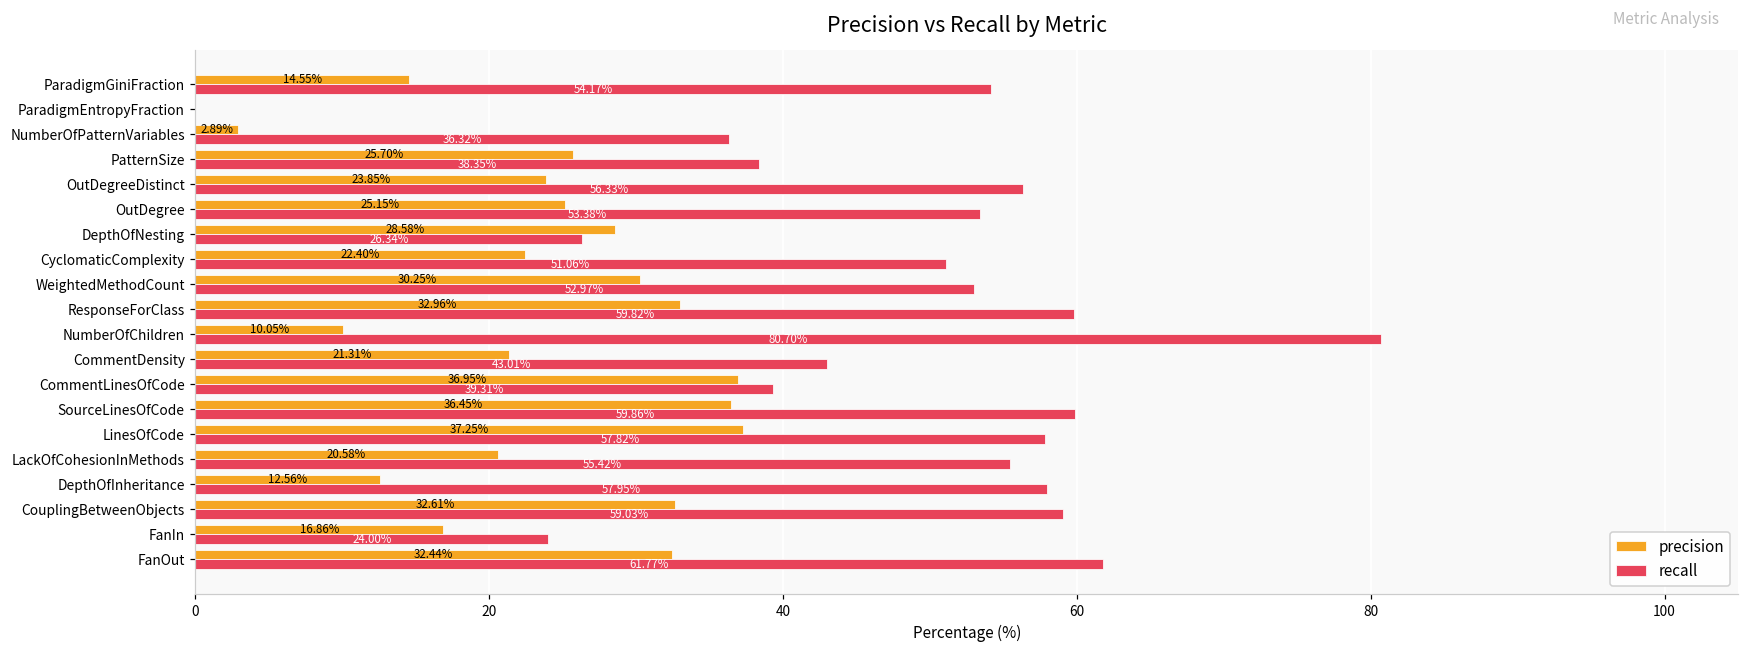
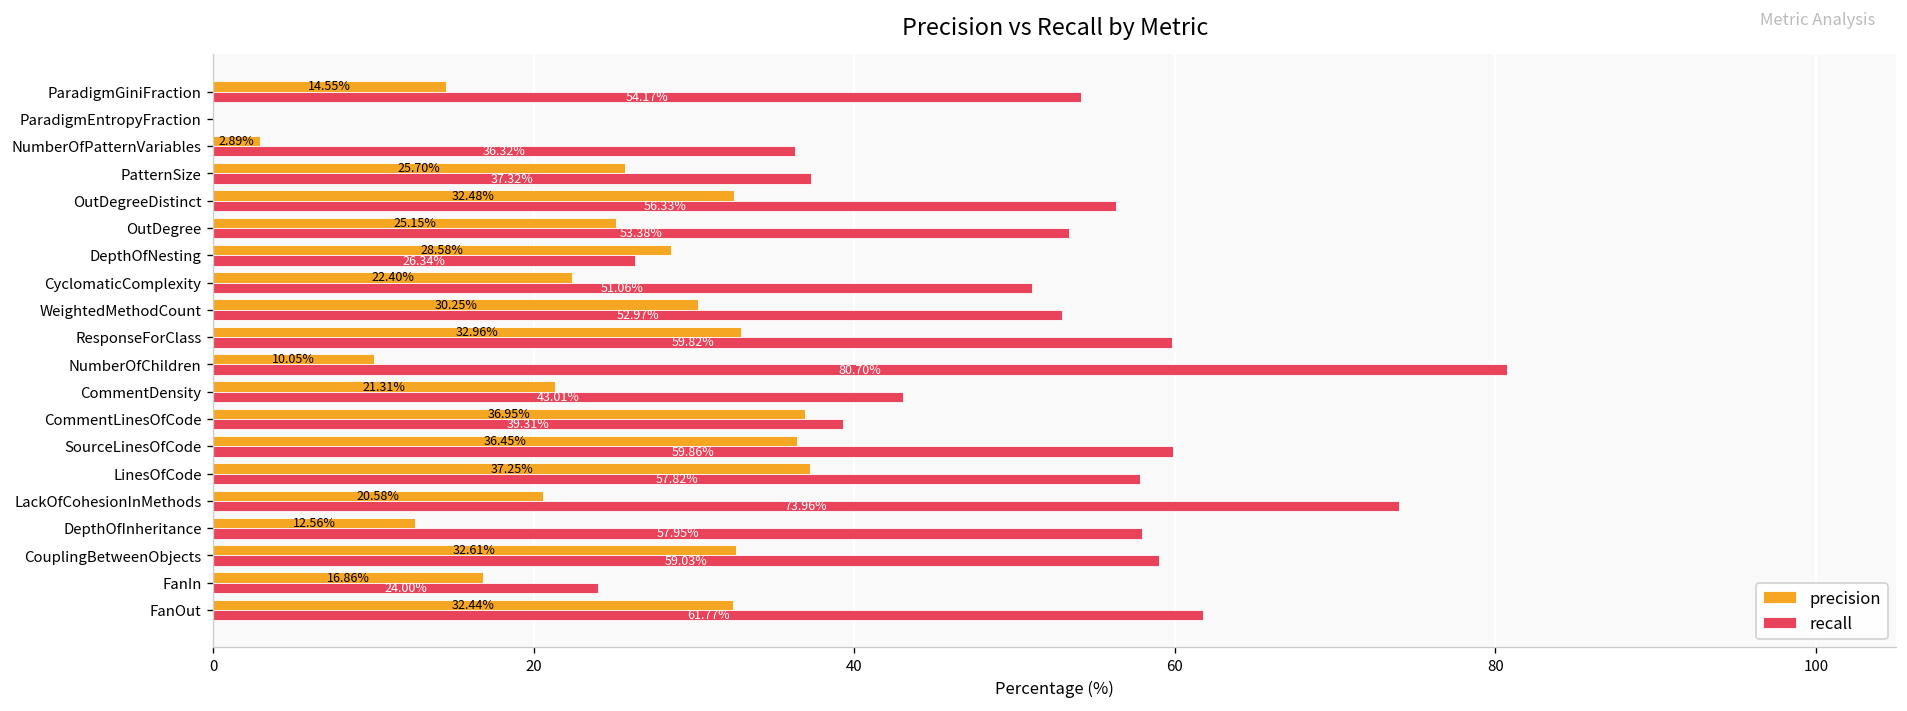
recall, PatternSize: 38.35% -> 37.32%
precision, OutDegreeDistinct: 23.85% -> 32.48%
recall, LackOfCohesionInMethods: 55.42% -> 73.96%
